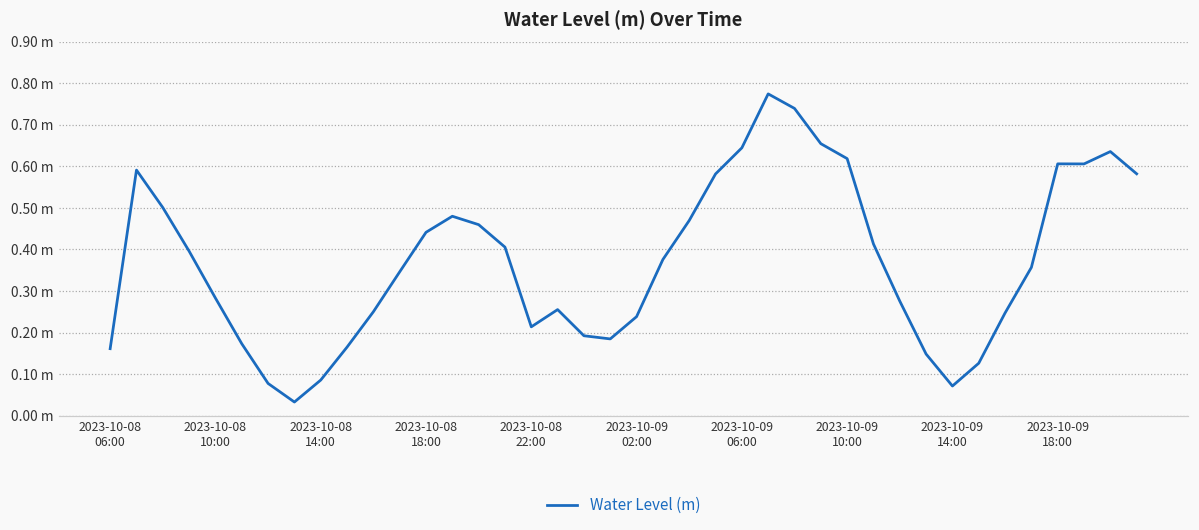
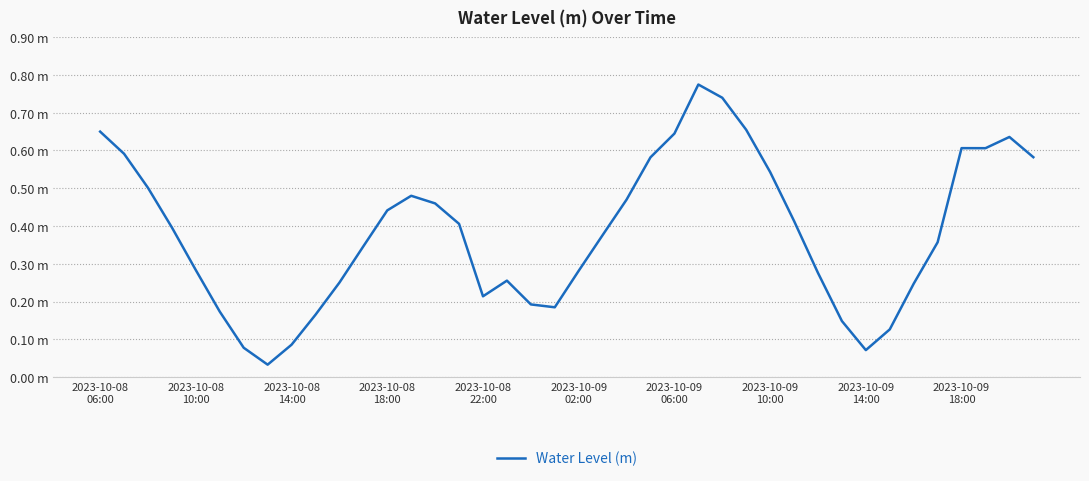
2023-10-08 06:00: 0.16 m -> 0.65 m
2023-10-09 02:00: 0.24 m -> 0.28 m
2023-10-09 10:00: 0.62 m -> 0.54 m
